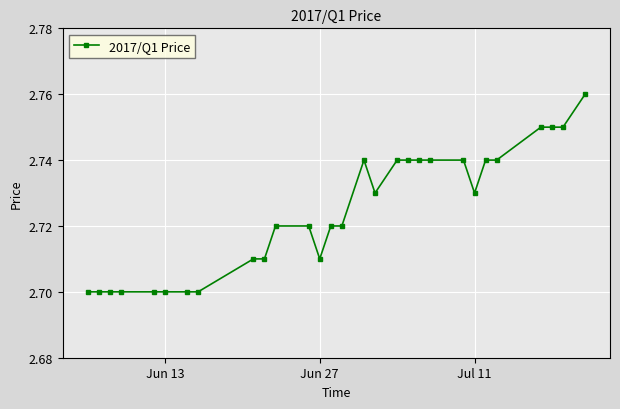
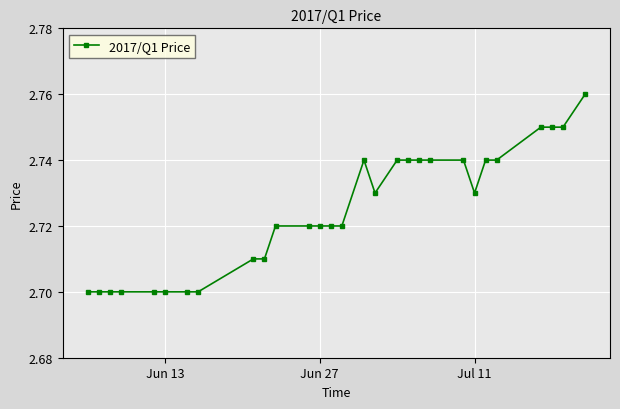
Jun 27: 2.71 -> 2.72
